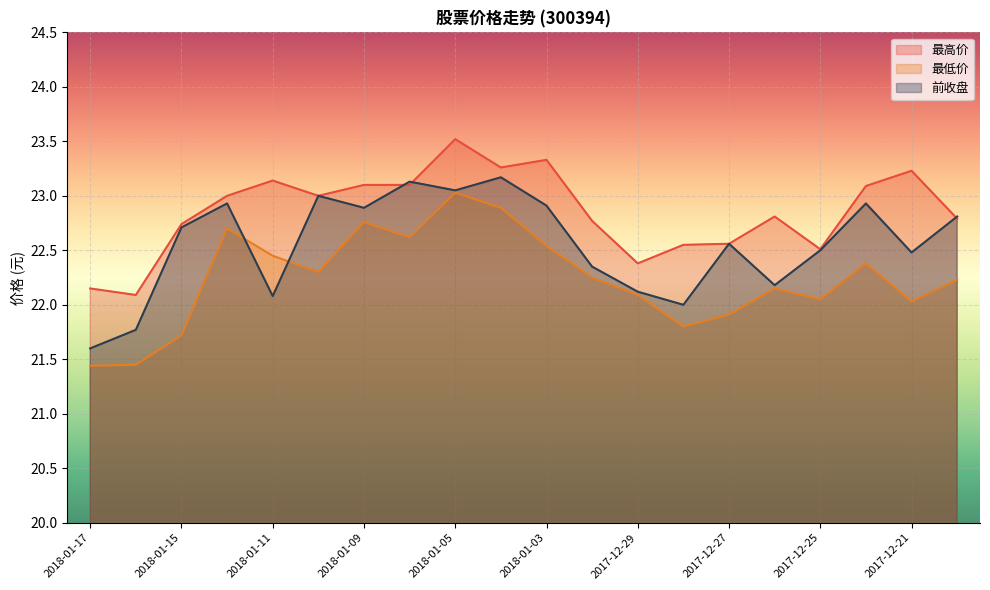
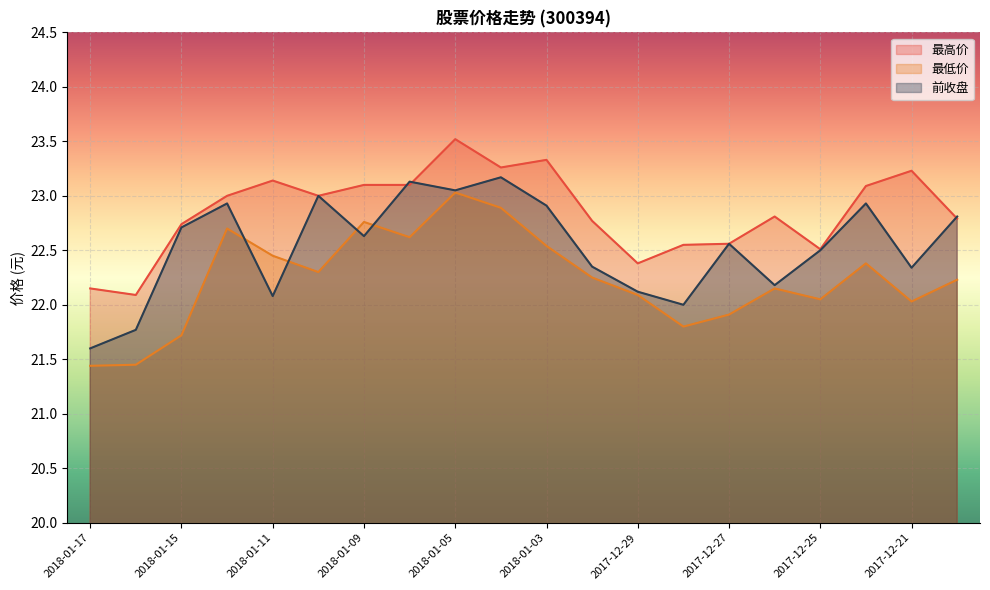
前收盘, 2018-01-09: 22.89 -> 22.63
前收盘, 2017-12-21: 22.48 -> 22.34
